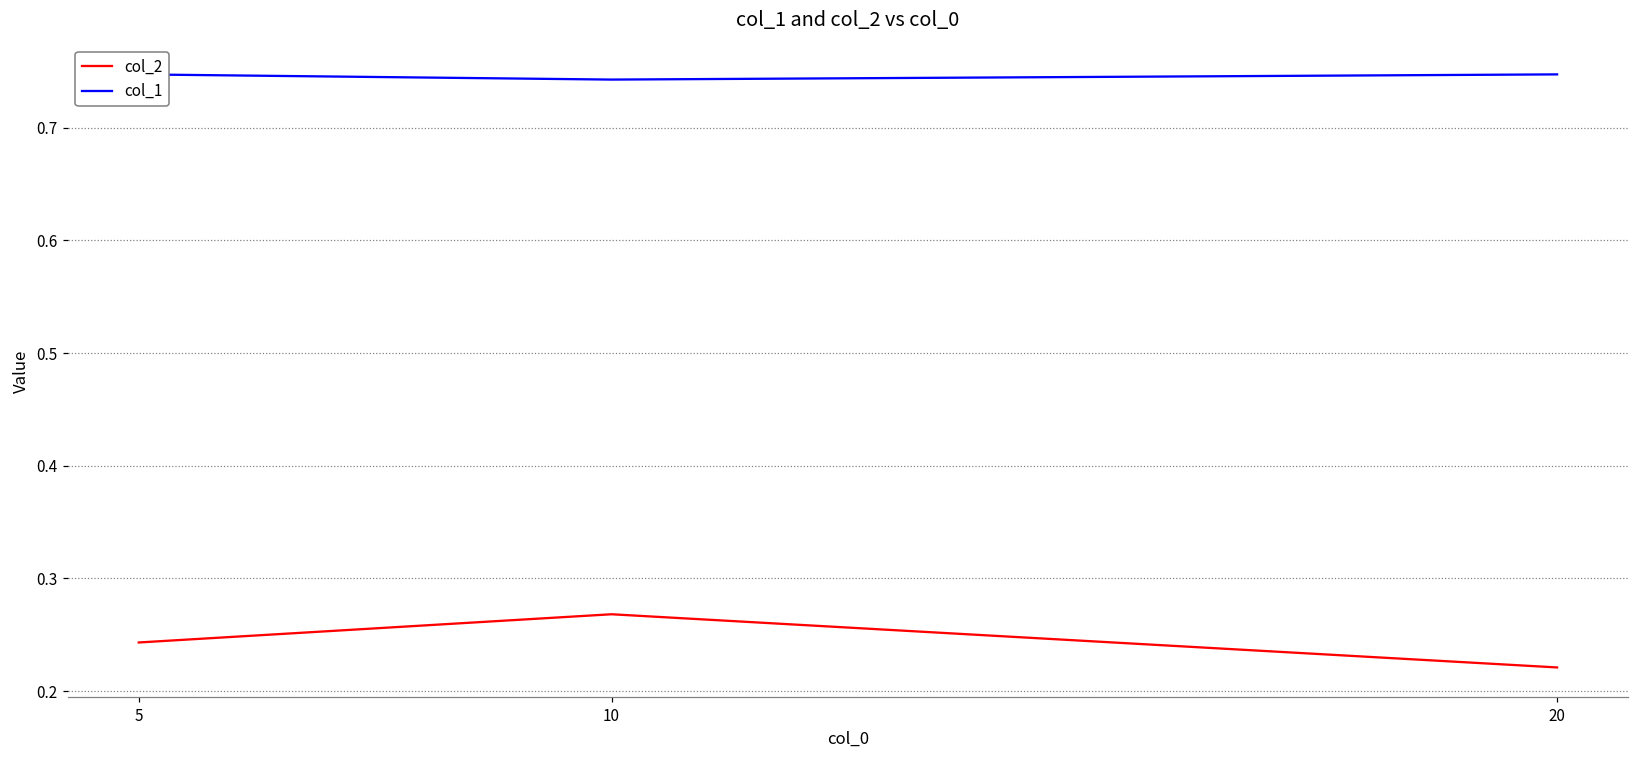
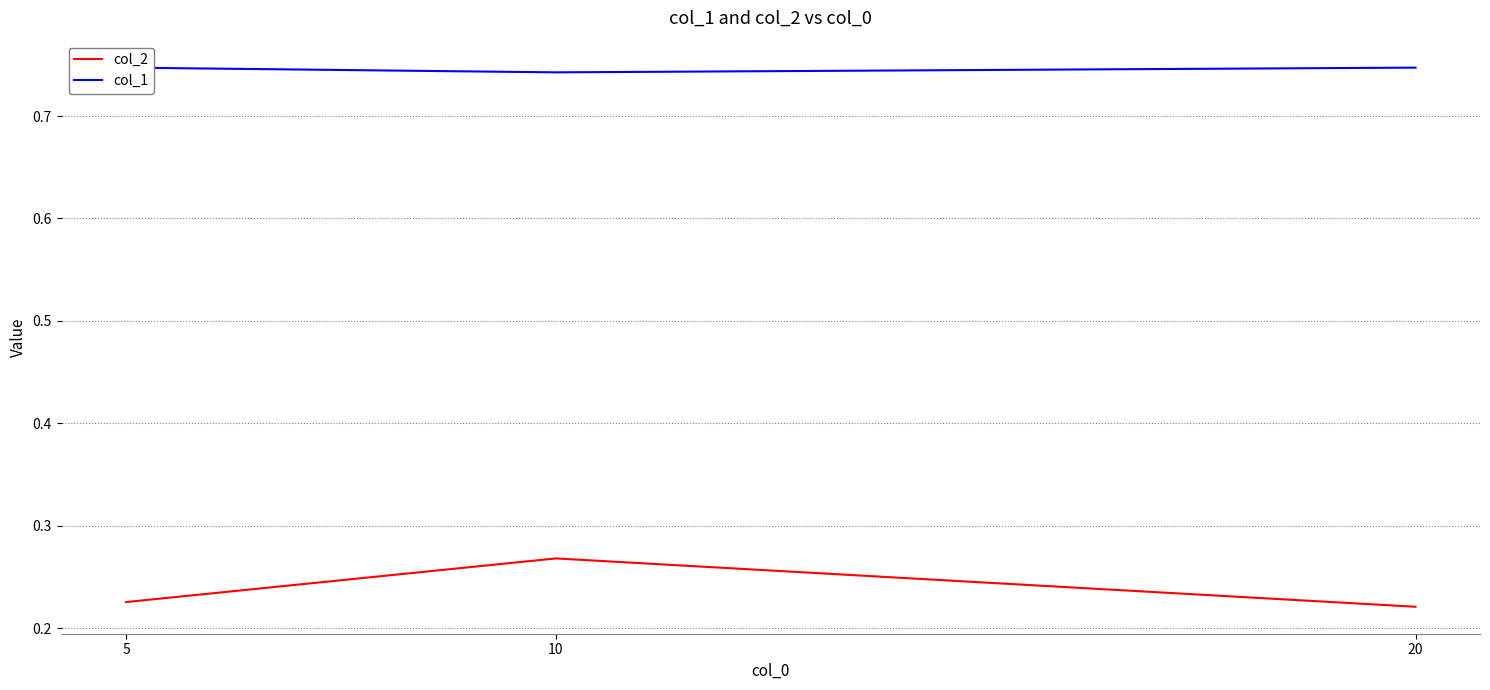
col_2, 5: 0.243 -> 0.226
